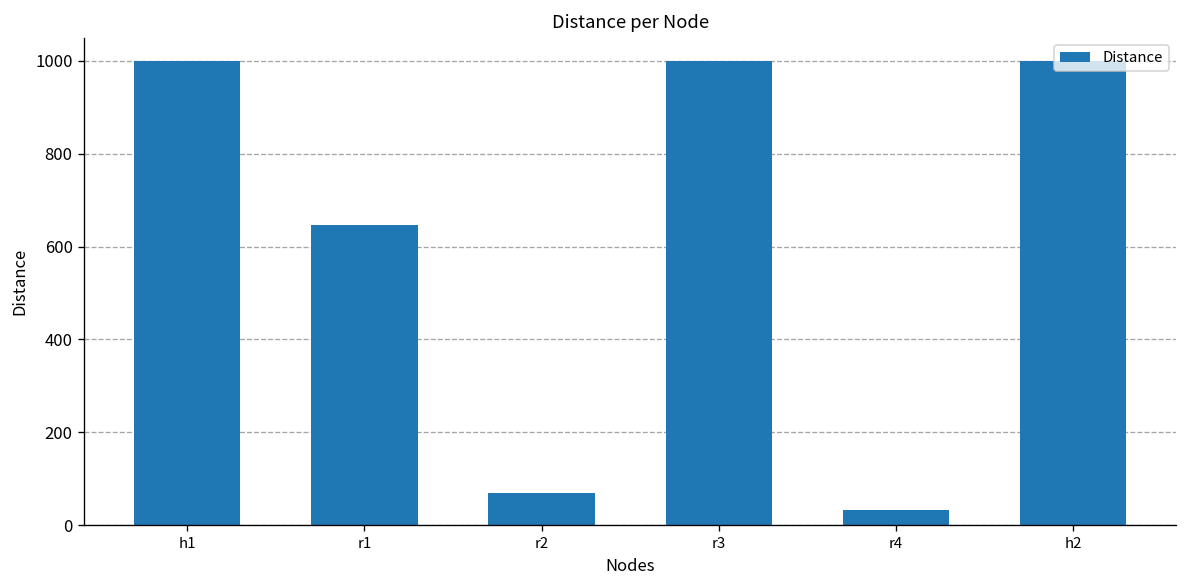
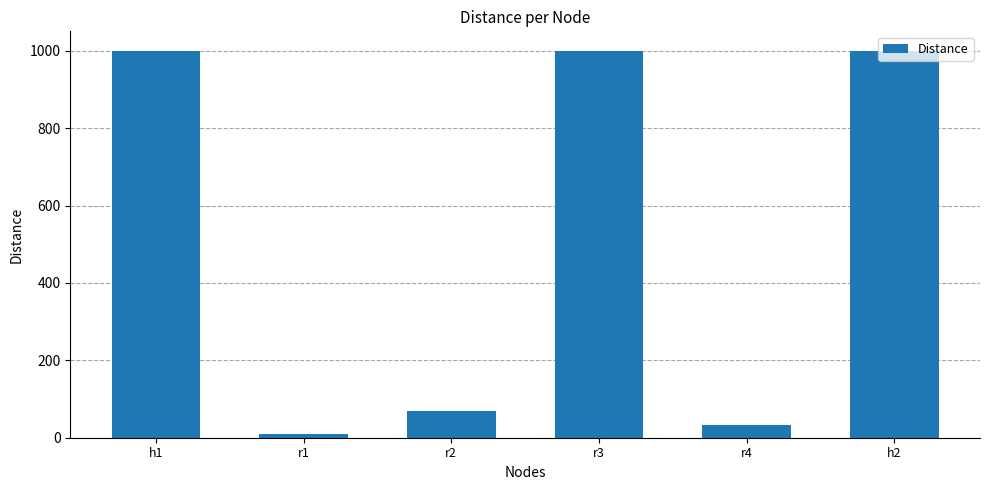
r1: 650 -> 10
